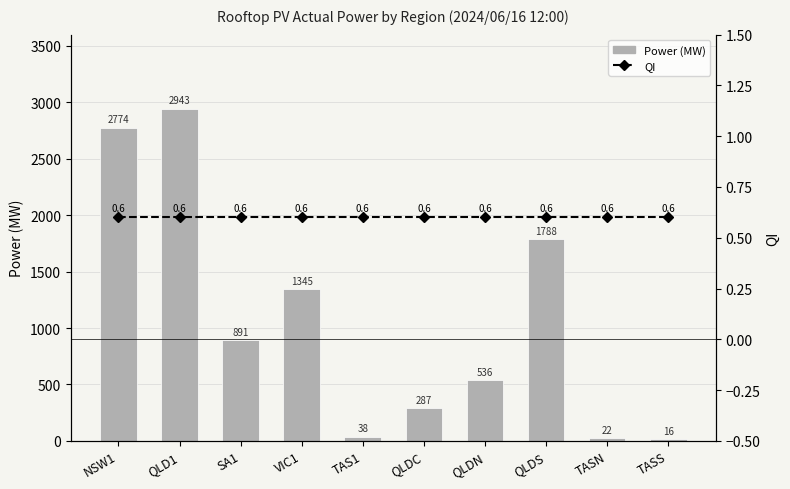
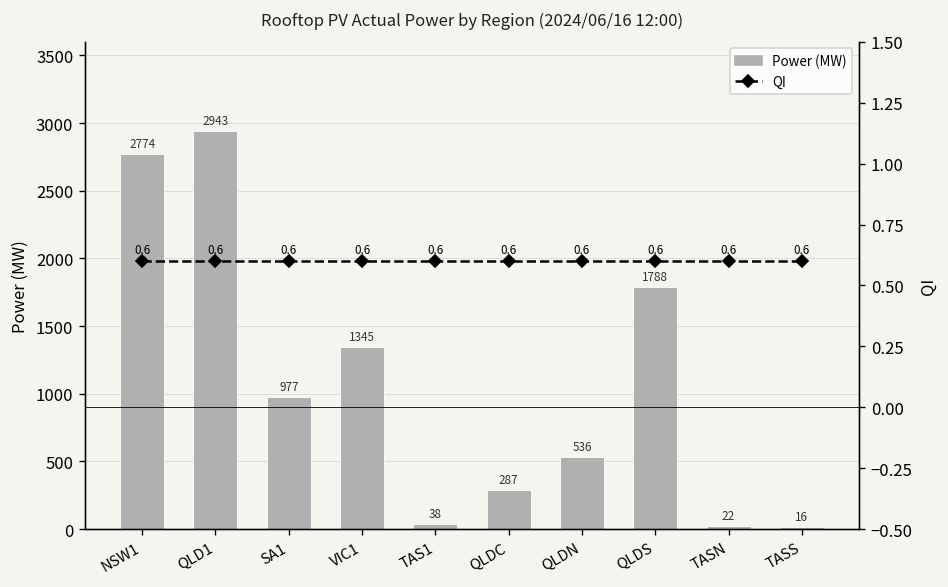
Power (MW), SA1: 891 -> 977
